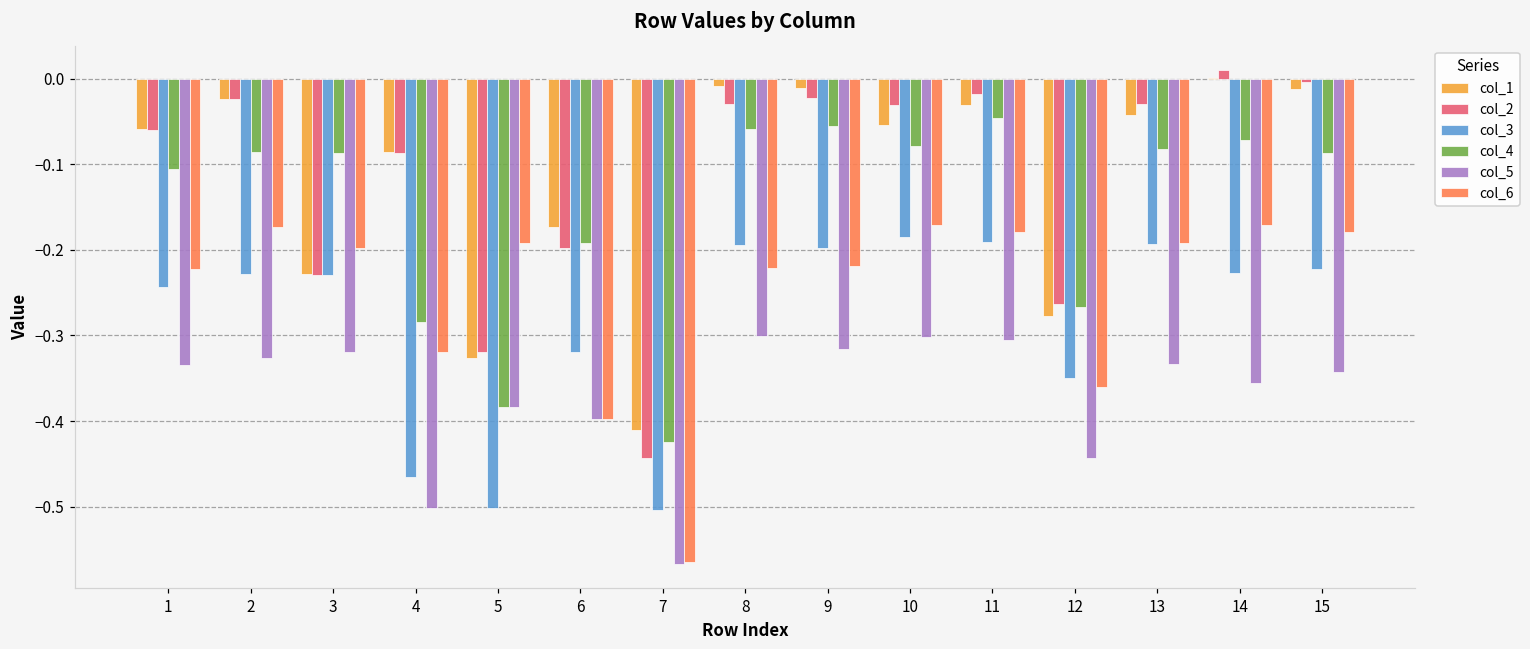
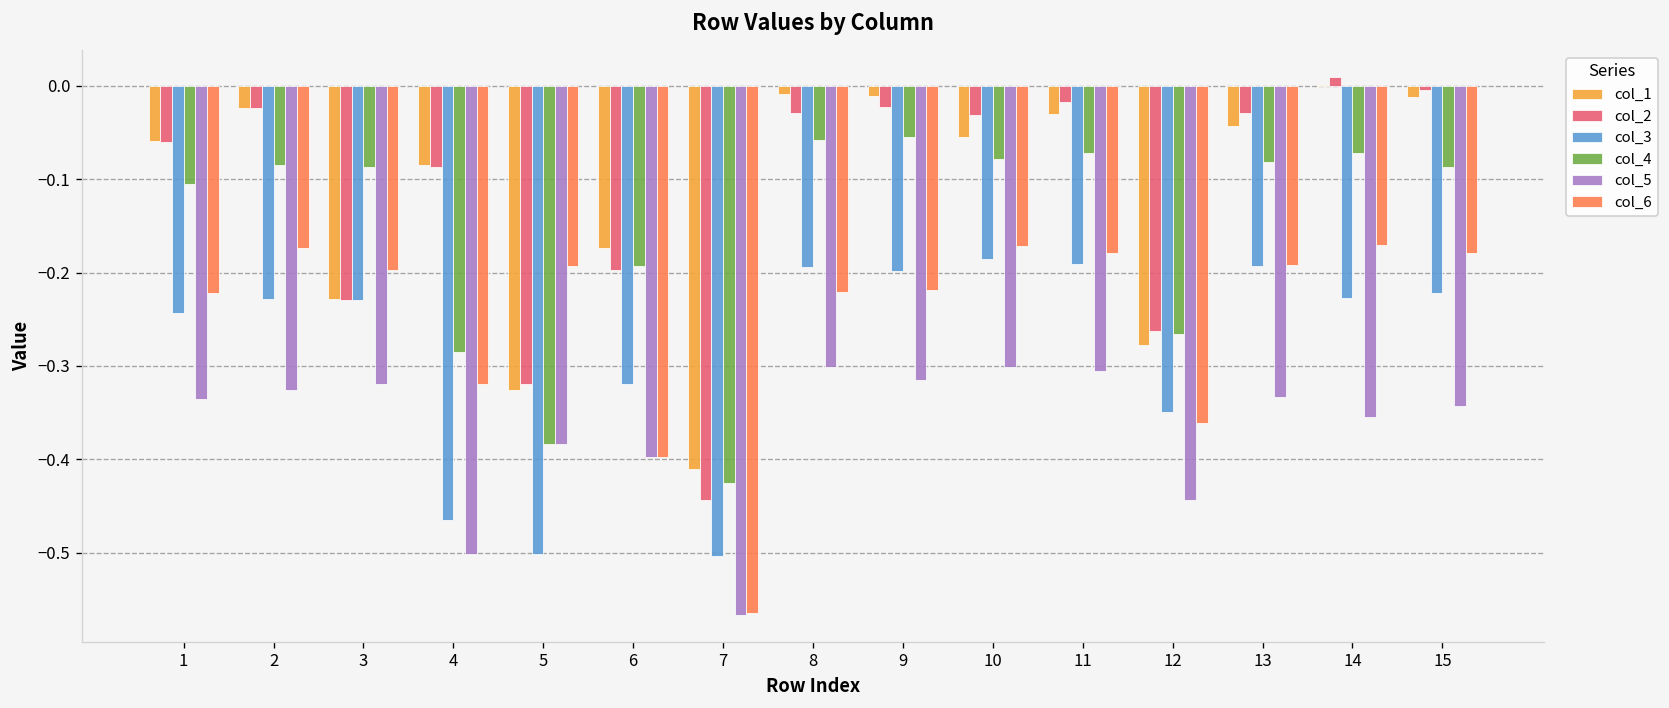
col_4, 11: -0.05 -> -0.07
